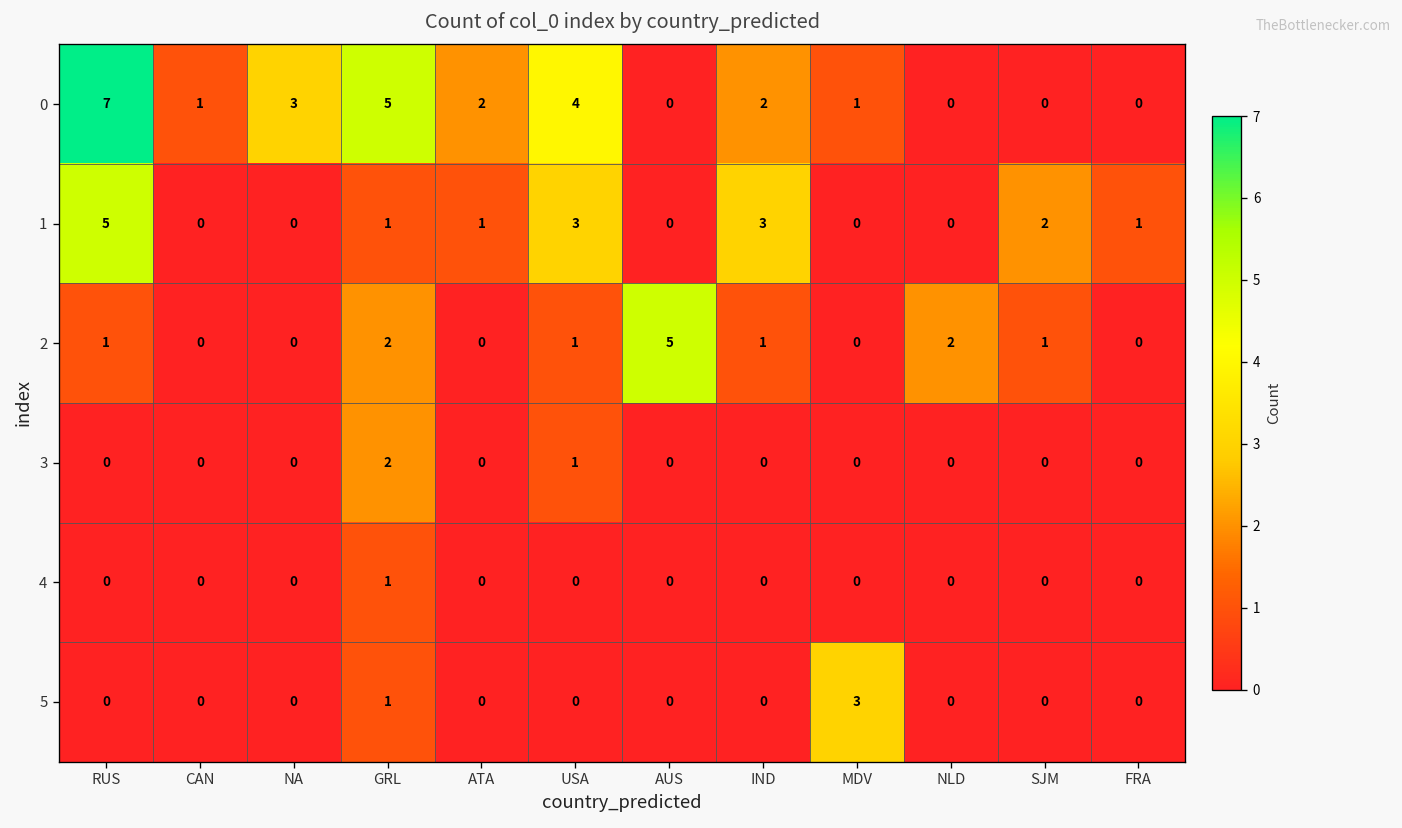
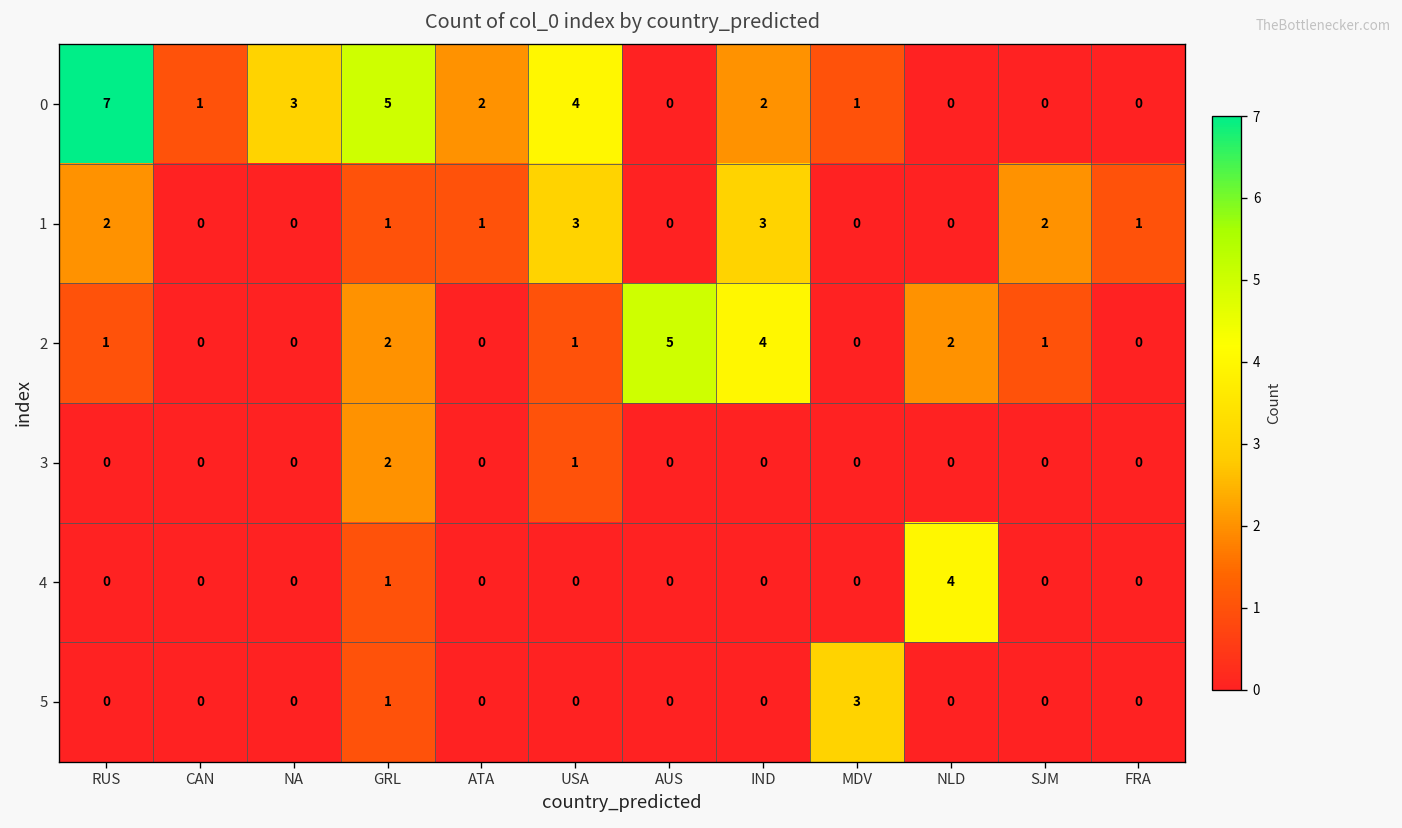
1, RUS: 5 -> 2
2, IND: 1 -> 4
4, NLD: 0 -> 4
